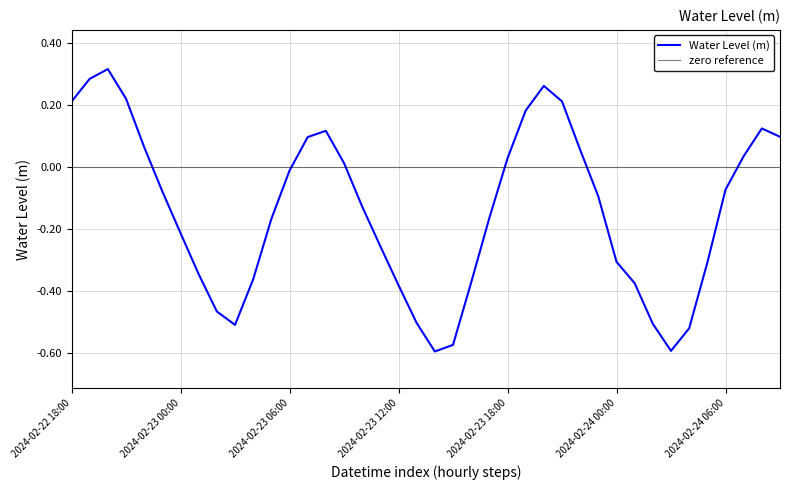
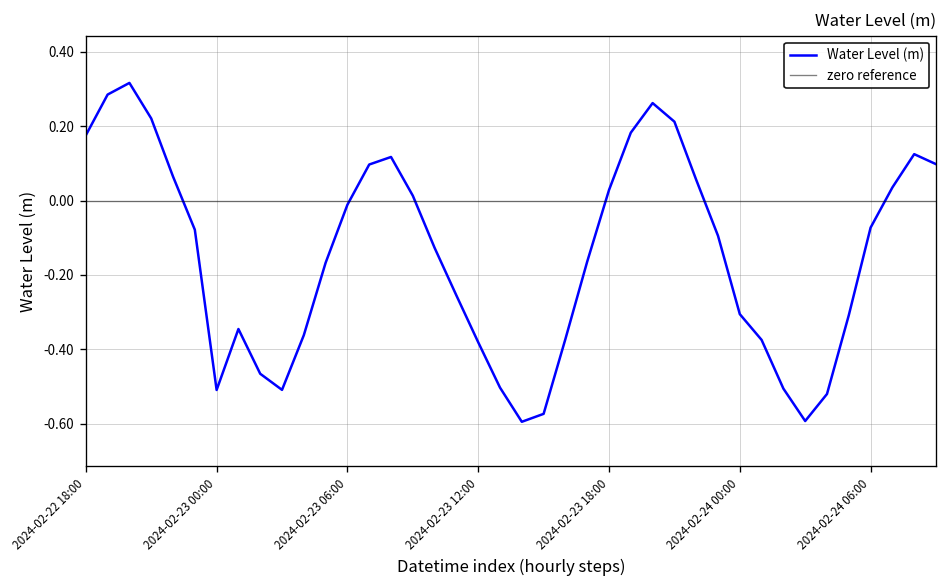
2024-02-22 18:00: 0.21 -> 0.18
2024-02-23 00:00: -0.21 -> -0.51
